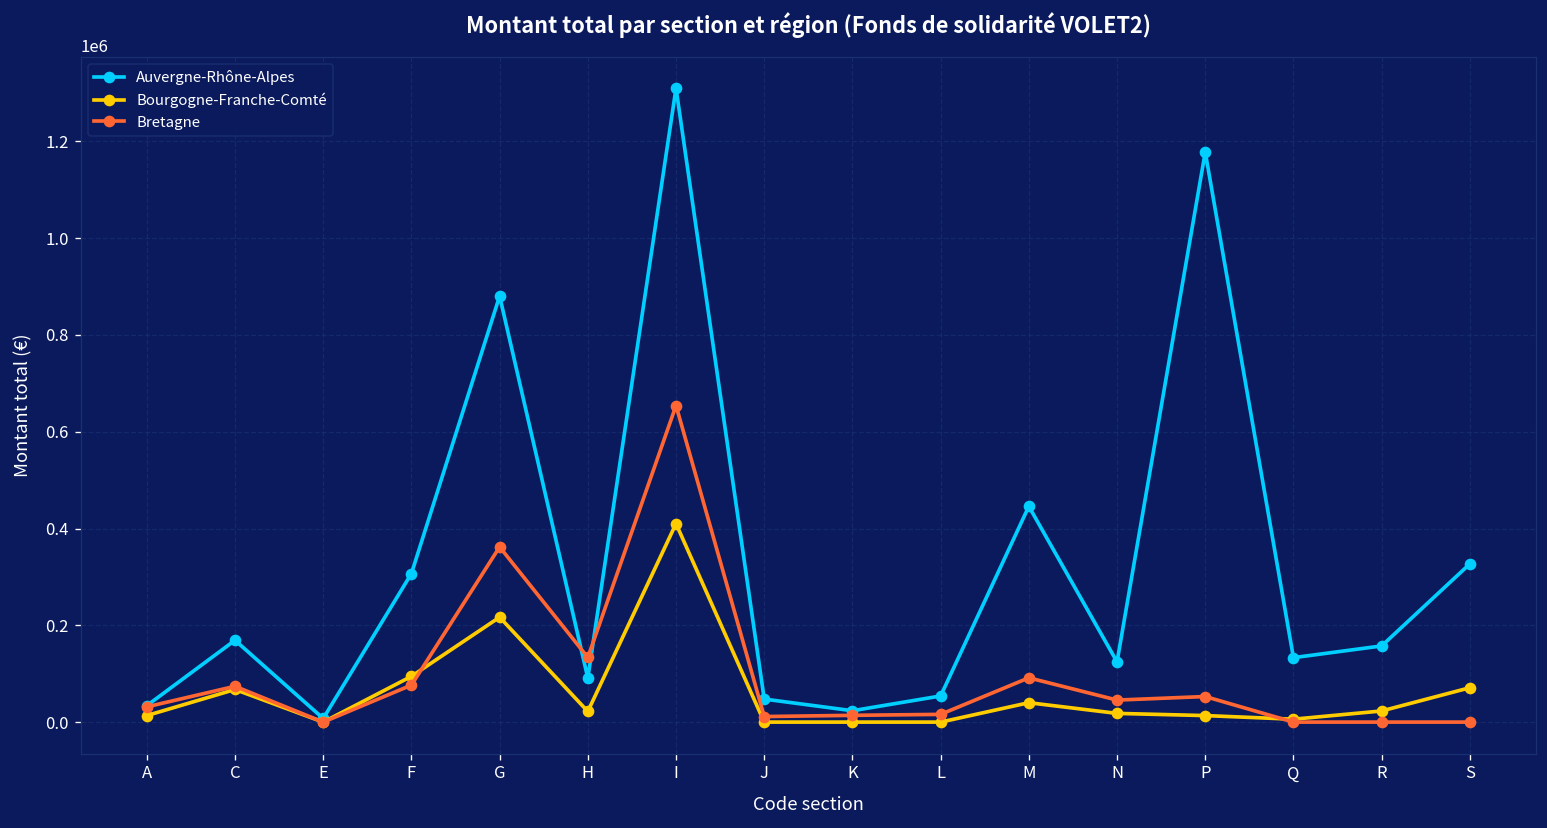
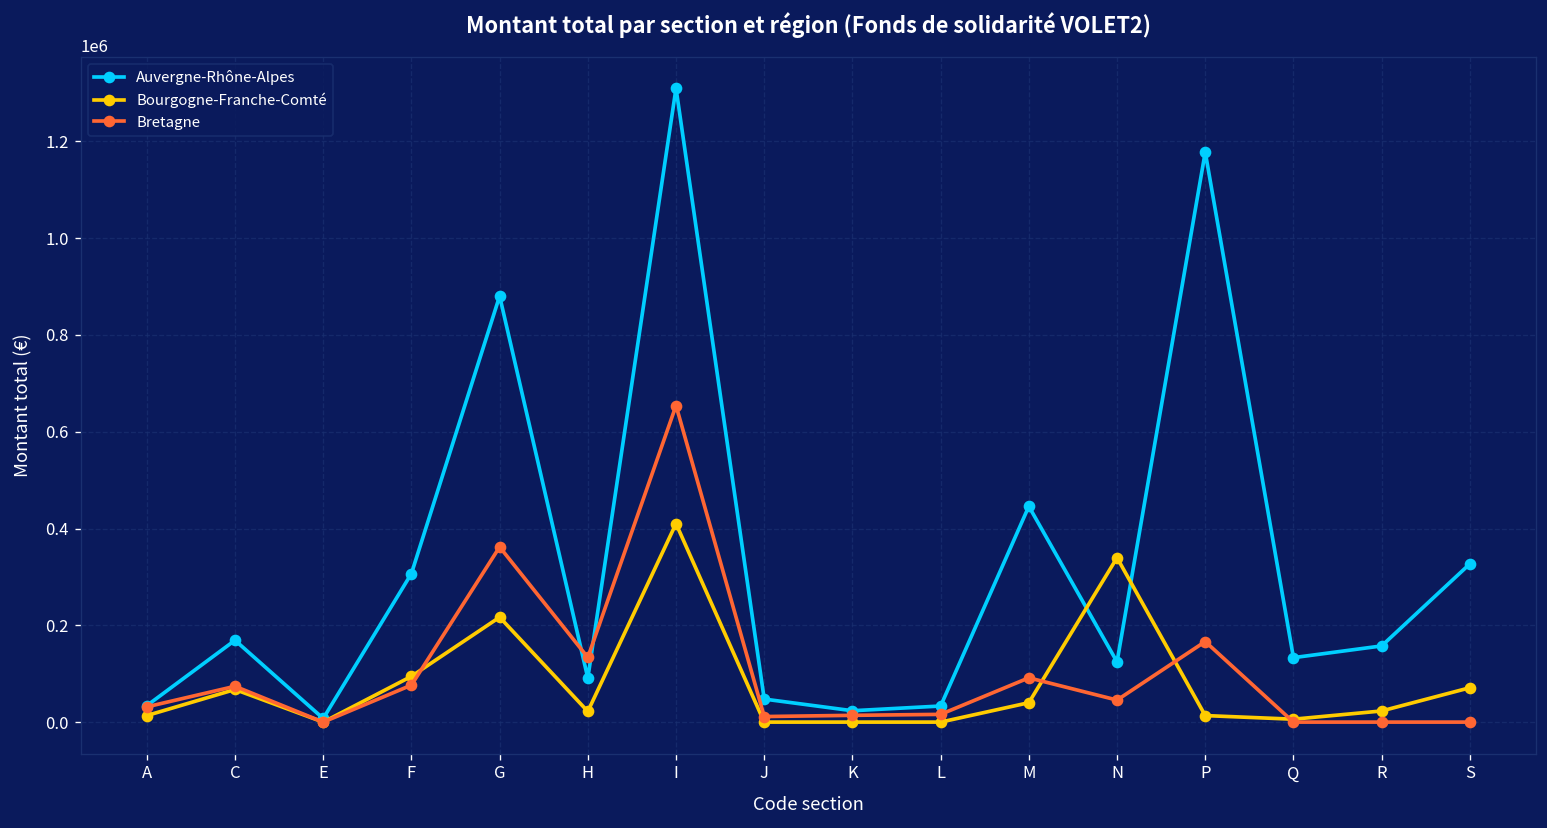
Auvergne-Rhône-Alpes, L: 50000 -> 30000
Bourgogne-Franche-Comté, N: 20000 -> 340000
Bretagne, P: 50000 -> 170000
